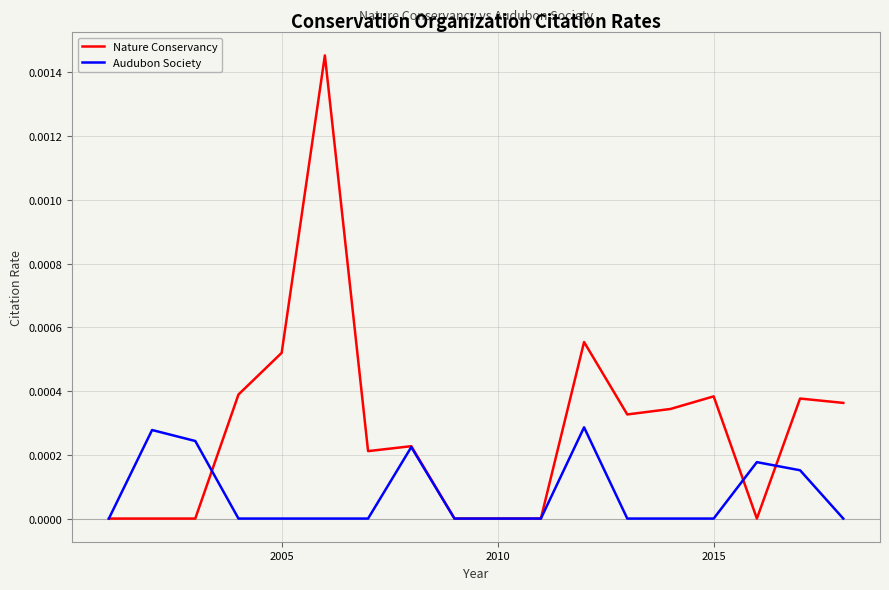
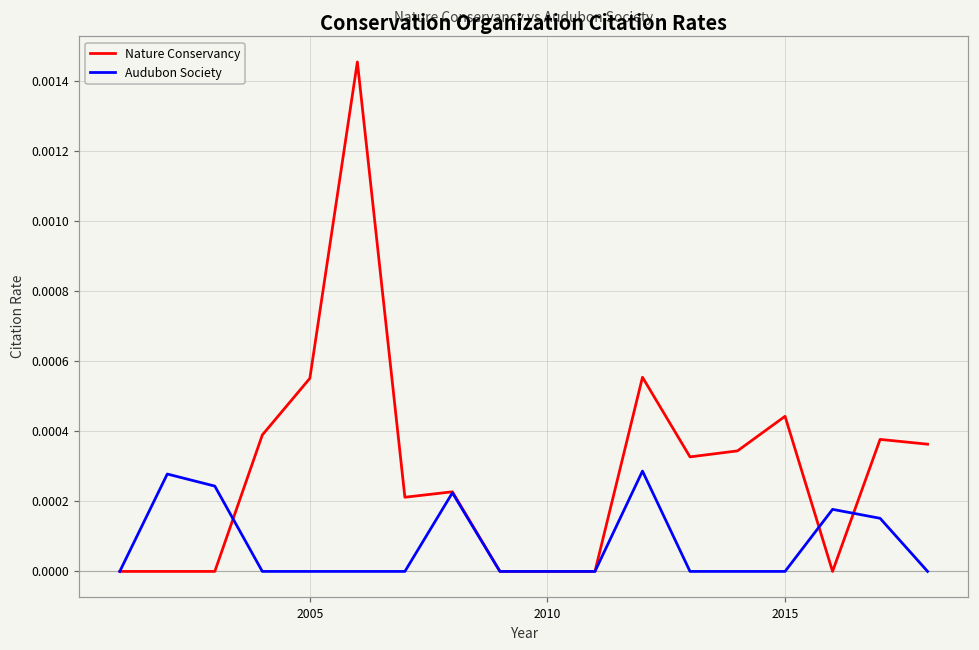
Nature Conservancy, 2005: 0.00052 -> 0.00055
Nature Conservancy, 2015: 0.00038 -> 0.00044
